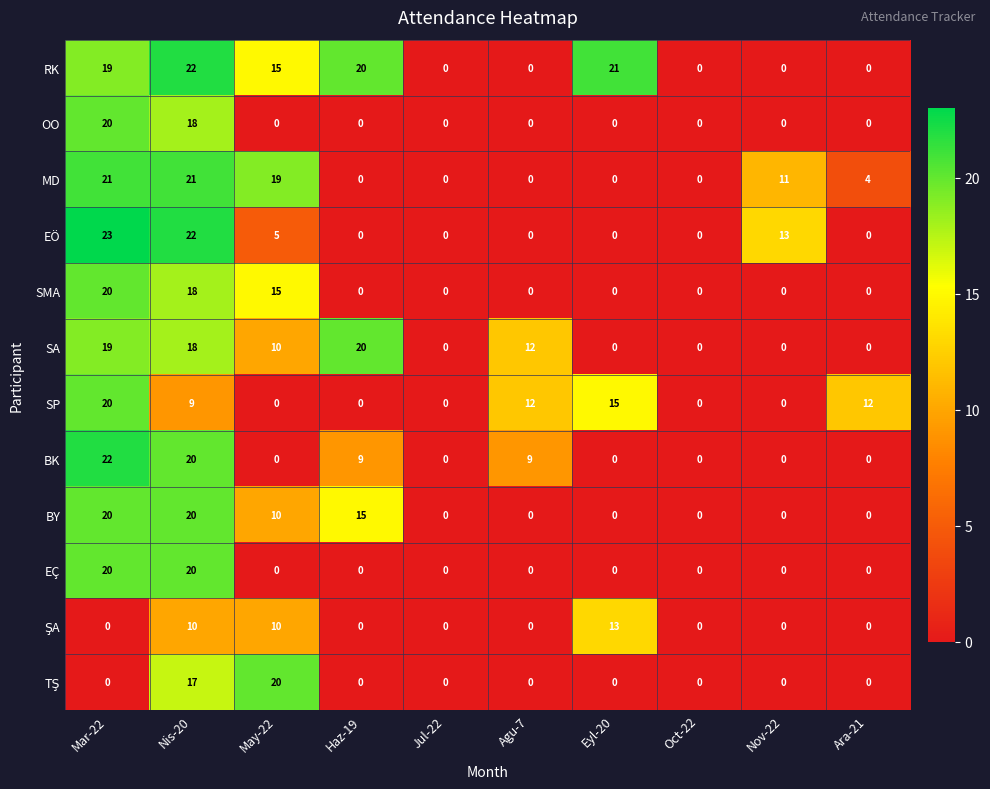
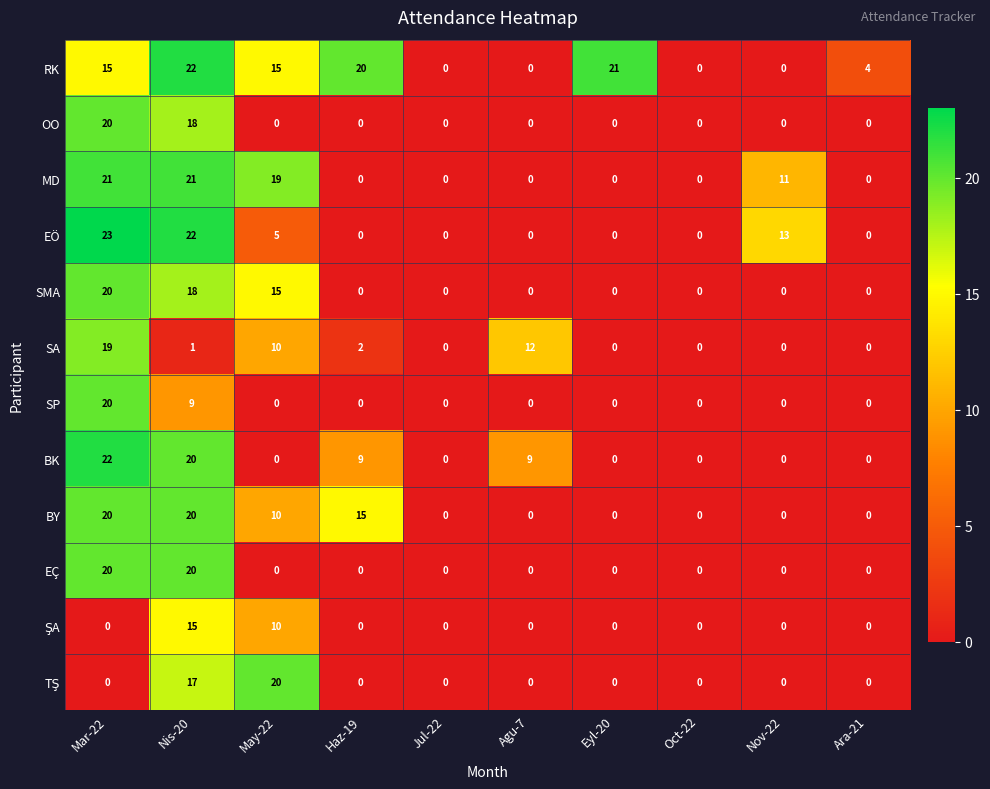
RK, Mar-22: 19 -> 15
RK, Ara-21: 0 -> 4
MD, Ara-21: 4 -> 0
SA, Nis-20: 18 -> 1
SA, Haz-19: 20 -> 2
SP, Agu-7: 12 -> 0
SP, Eyl-20: 15 -> 0
SP, Ara-21: 12 -> 0
ŞA, Nis-20: 10 -> 15
ŞA, Eyl-20: 13 -> 0
